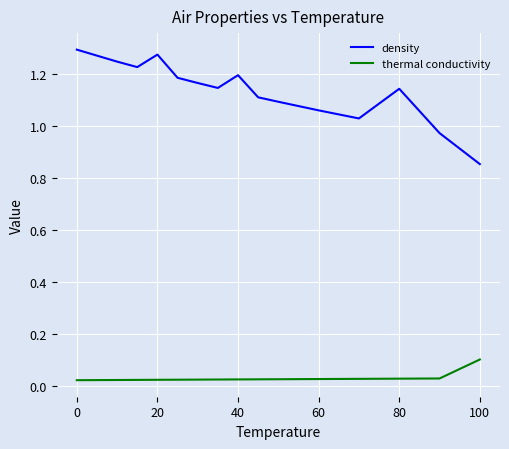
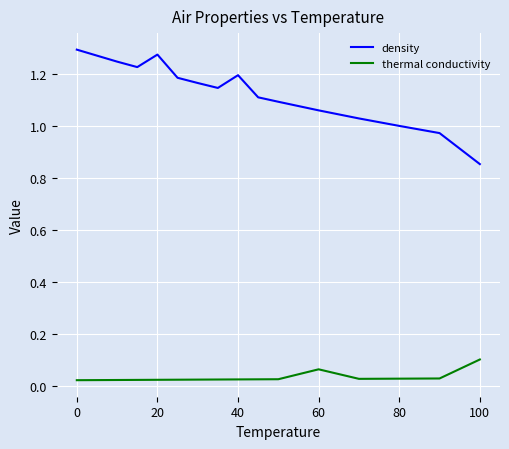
thermal conductivity, 60: 0.03 -> 0.07
density, 80: 1.14 -> 1.00
